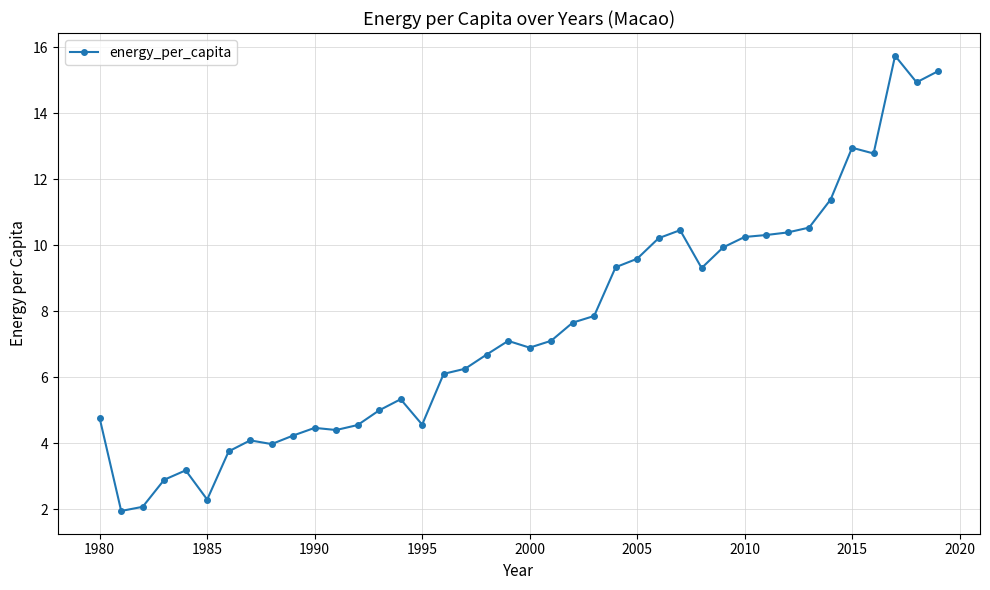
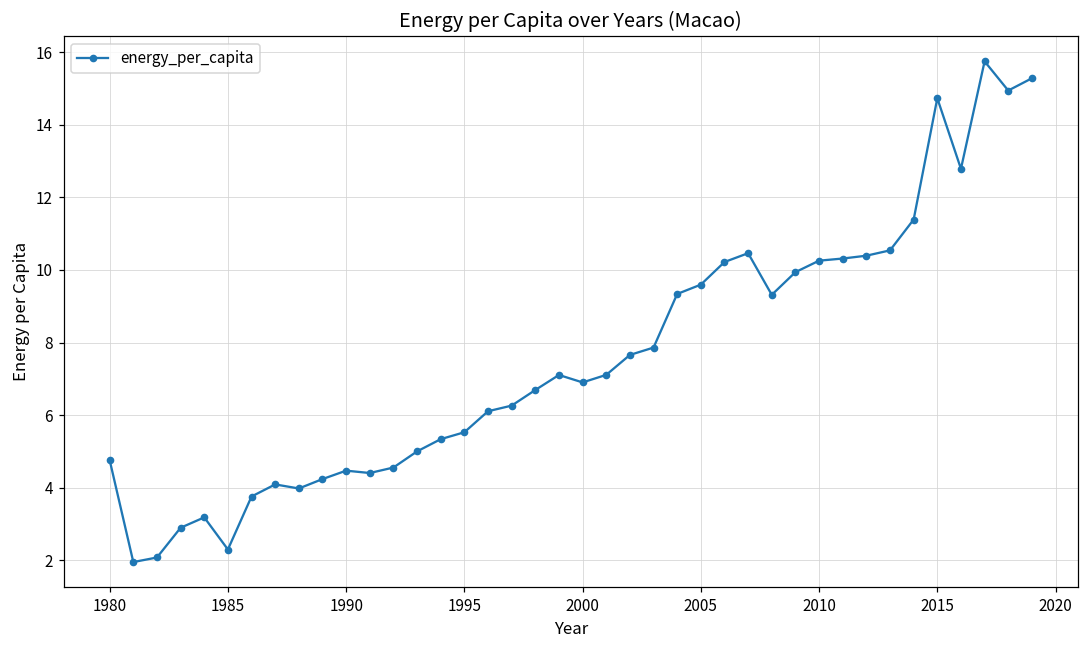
1995: 4.6 -> 5.5
2015: 13.0 -> 14.7
